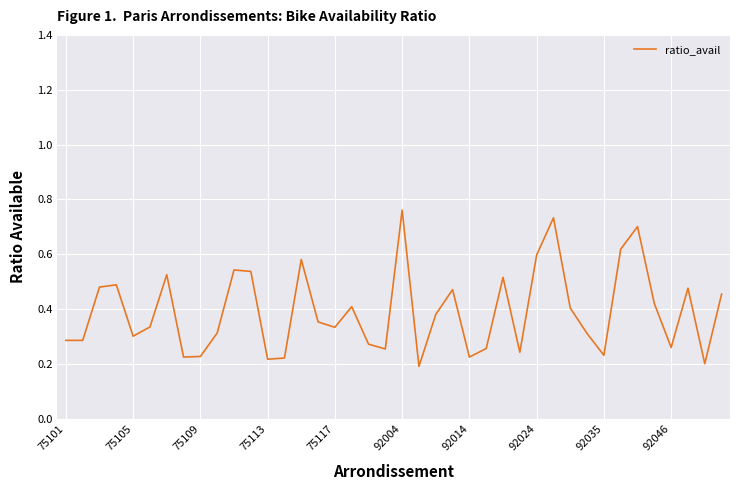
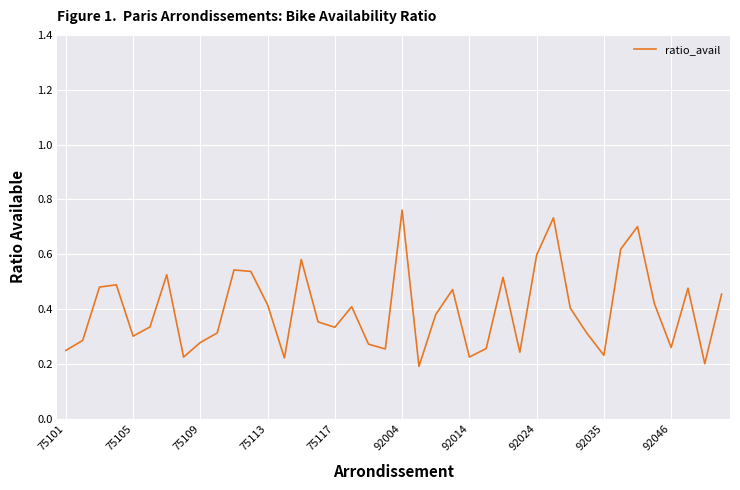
75101: 0.29 -> 0.25
75109: 0.23 -> 0.28
75113: 0.22 -> 0.42
